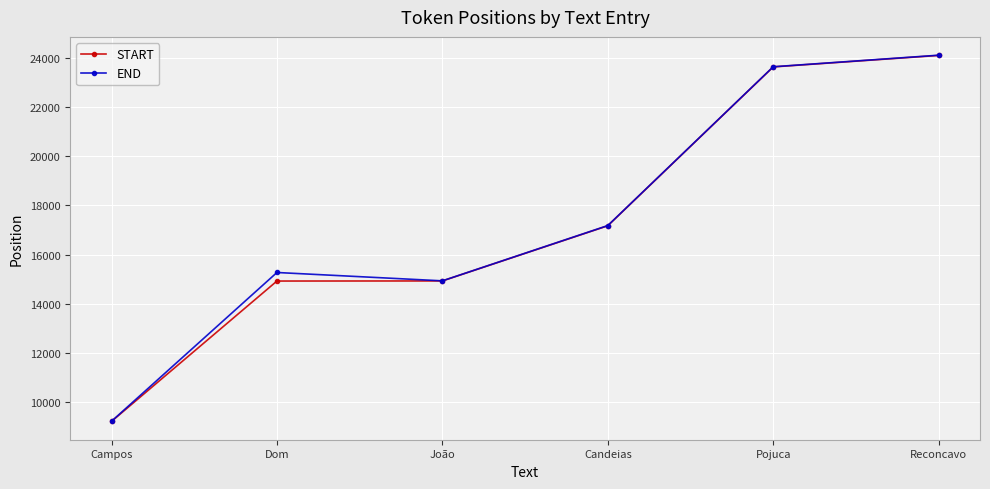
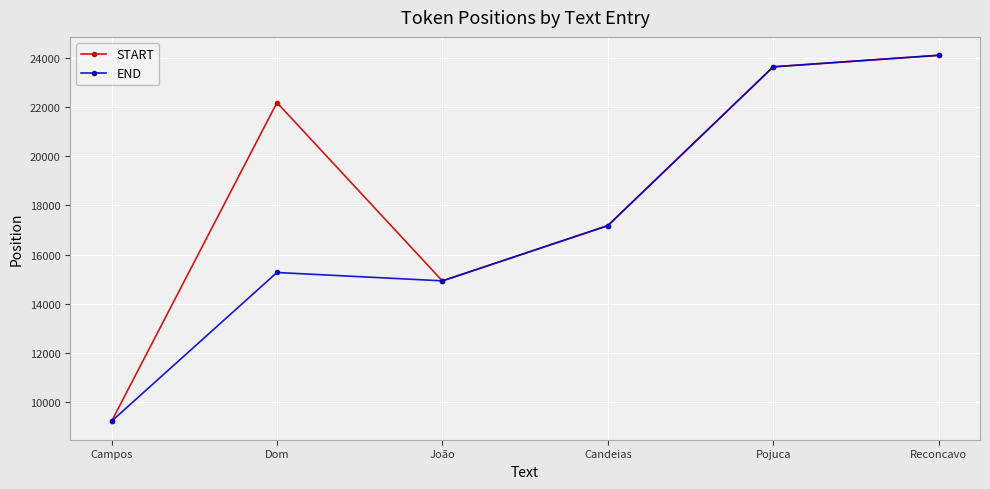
START, Dom: 14900 -> 22200
